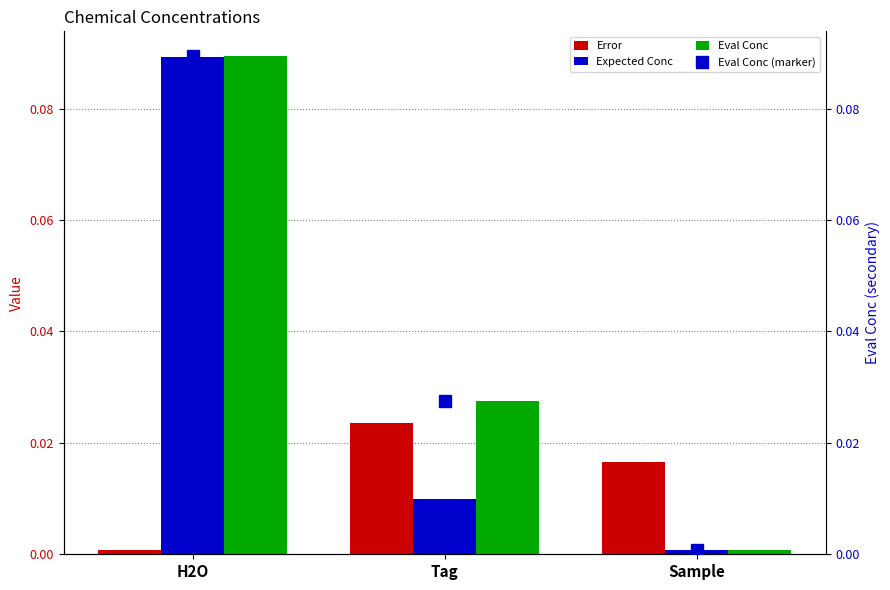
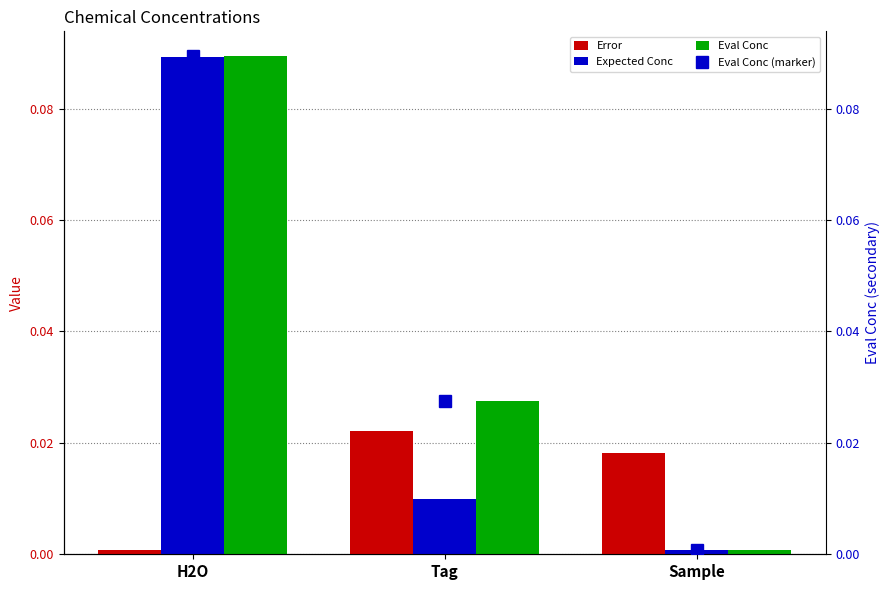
Error, Tag: 0.024 -> 0.022
Error, Sample: 0.017 -> 0.018
